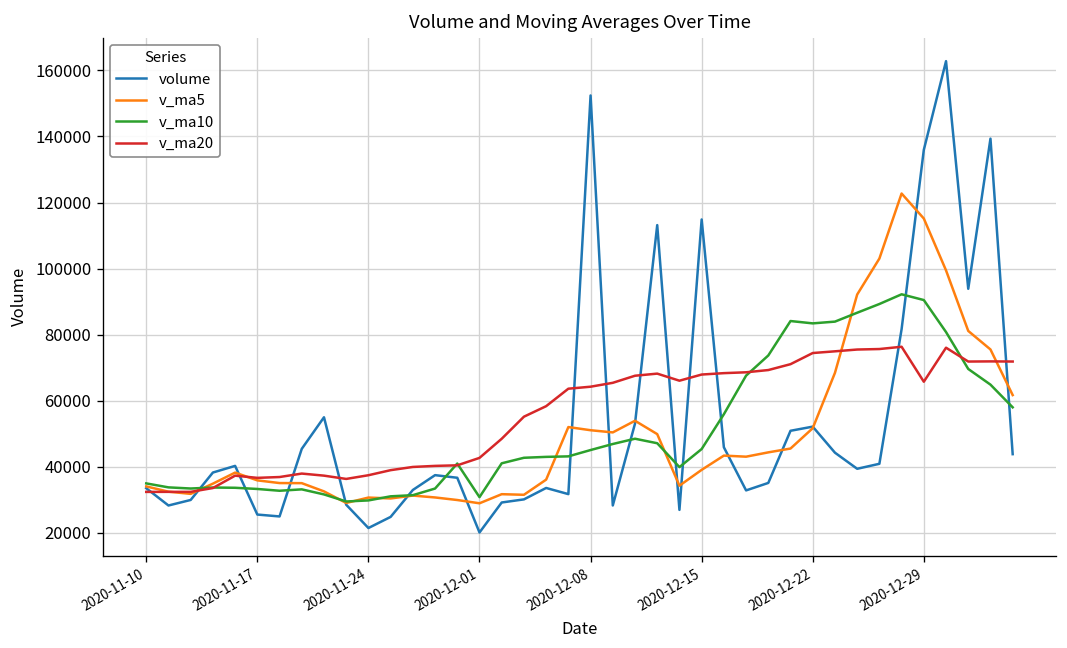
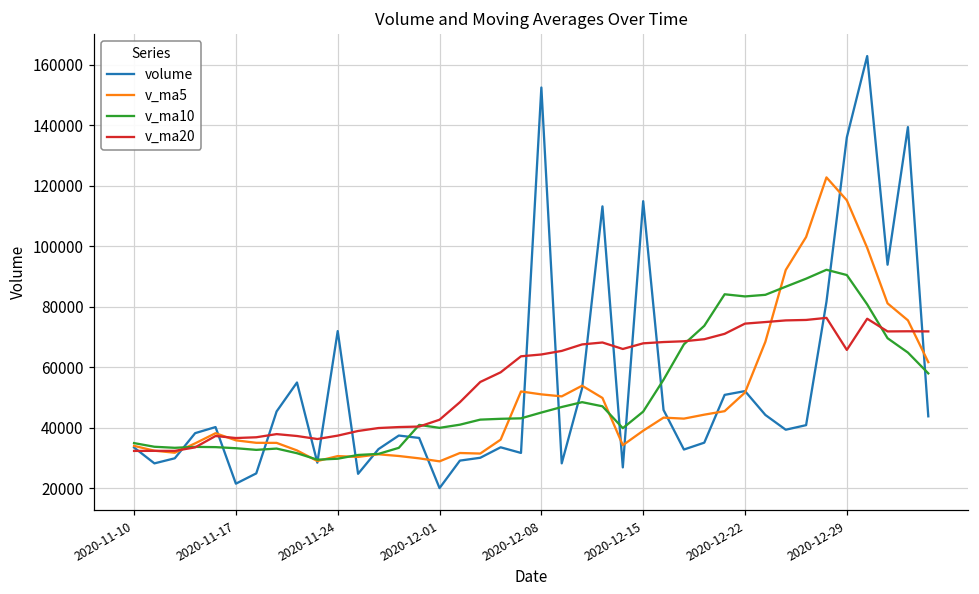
volume, 2020-11-17: 26000 -> 22000
volume, 2020-11-24: 21000 -> 72000
v_ma10, 2020-12-01: 31000 -> 40000
